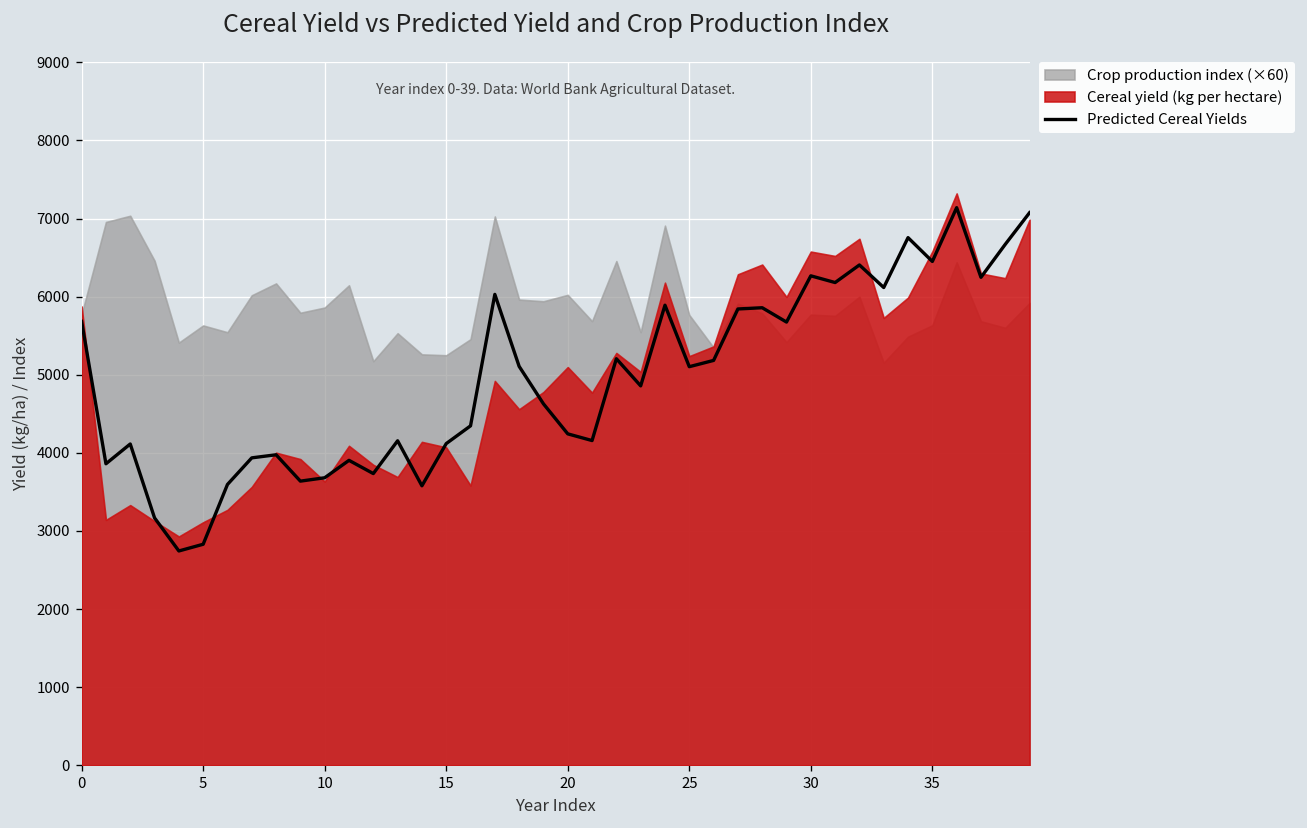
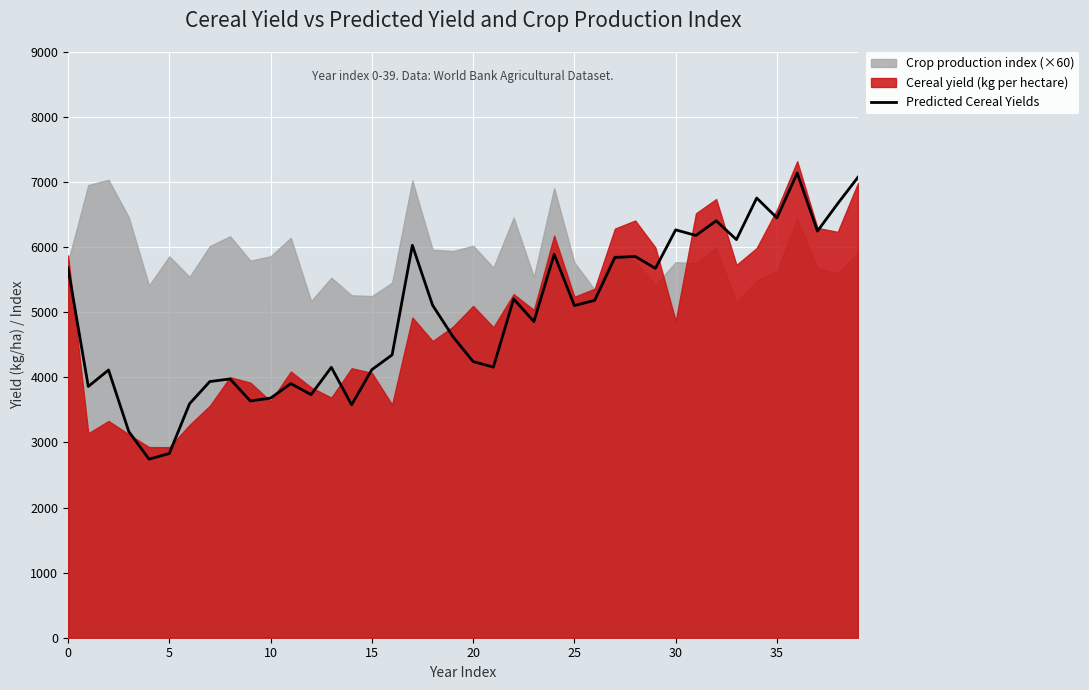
Crop production index (×60), 5: 5600 -> 5900
Cereal yield (kg per hectare), 5: 3100 -> 2900
Cereal yield (kg per hectare), 30: 6600 -> 4900
